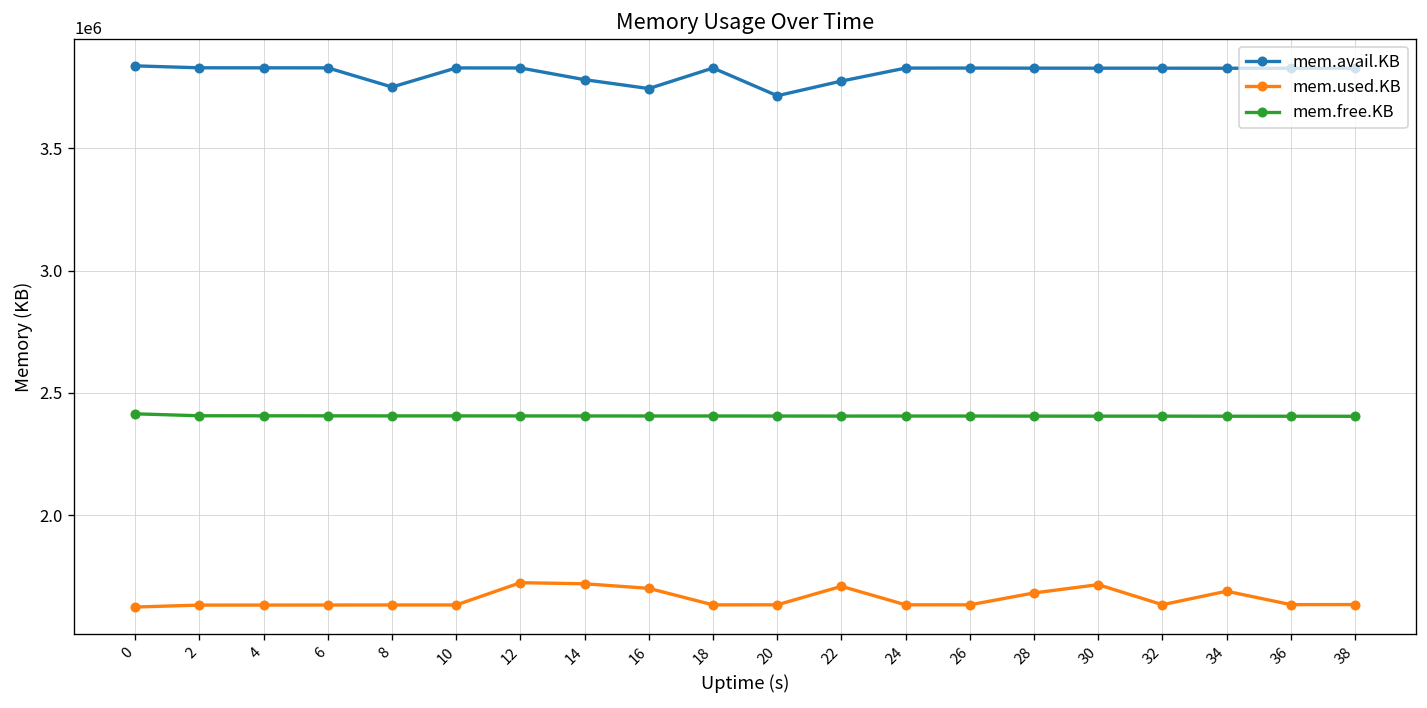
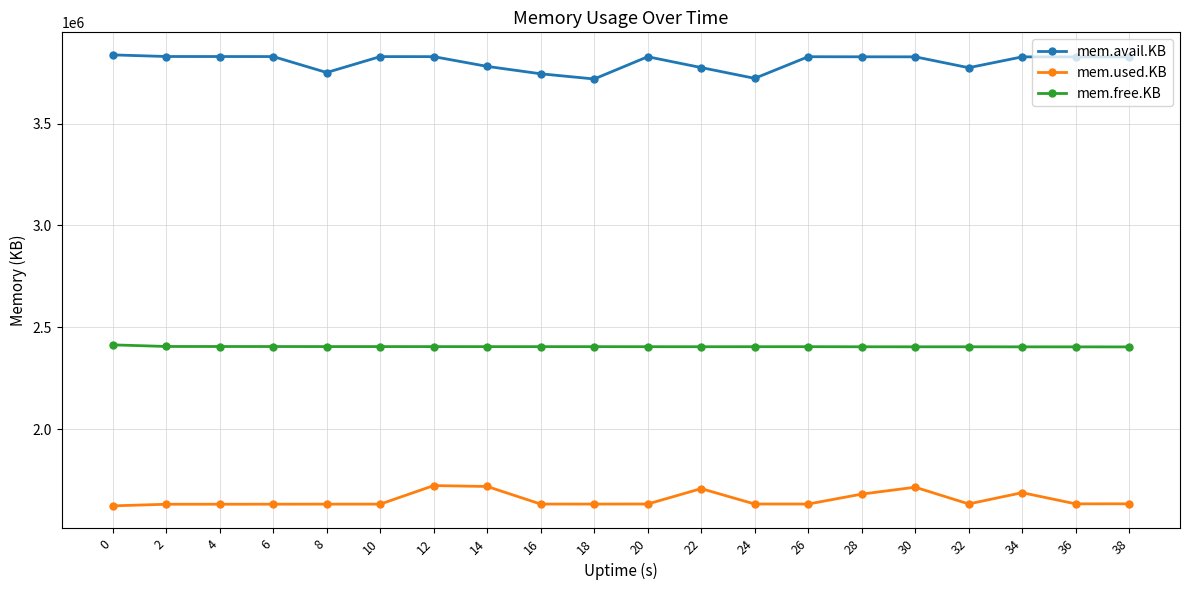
mem.used.KB, 16: 1700000 -> 1630000
mem.avail.KB, 18: 3830000 -> 3720000
mem.avail.KB, 20: 3720000 -> 3830000
mem.avail.KB, 24: 3830000 -> 3720000
mem.avail.KB, 32: 3830000 -> 3770000
